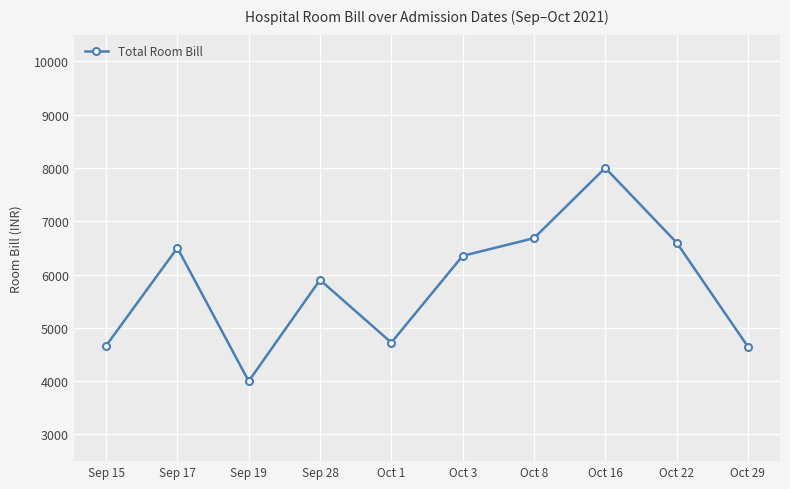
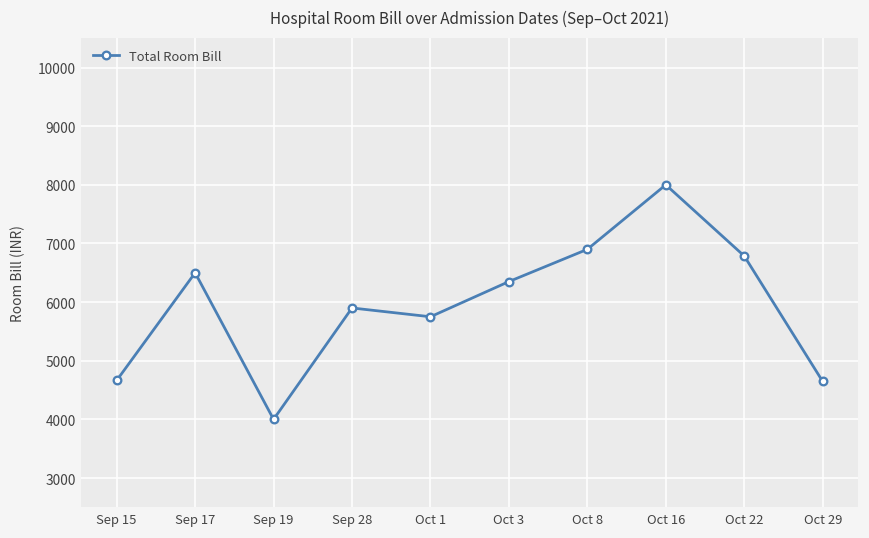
Oct 1: 4700 -> 5800
Oct 8: 6700 -> 6900
Oct 22: 6600 -> 6800
